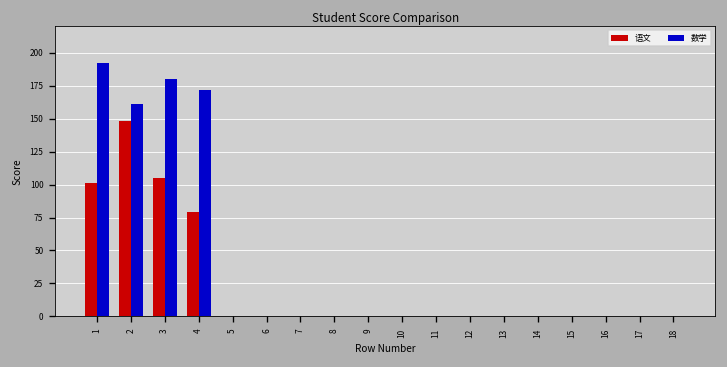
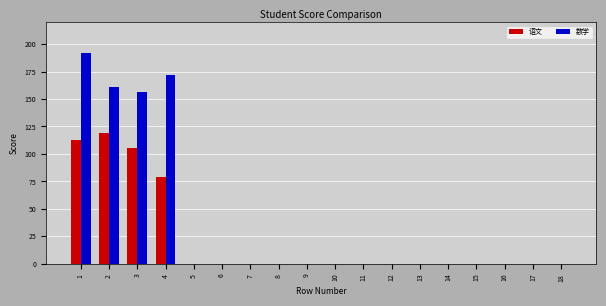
语文, 1: 101 -> 113
语文, 2: 148 -> 119
数学, 3: 180 -> 156
